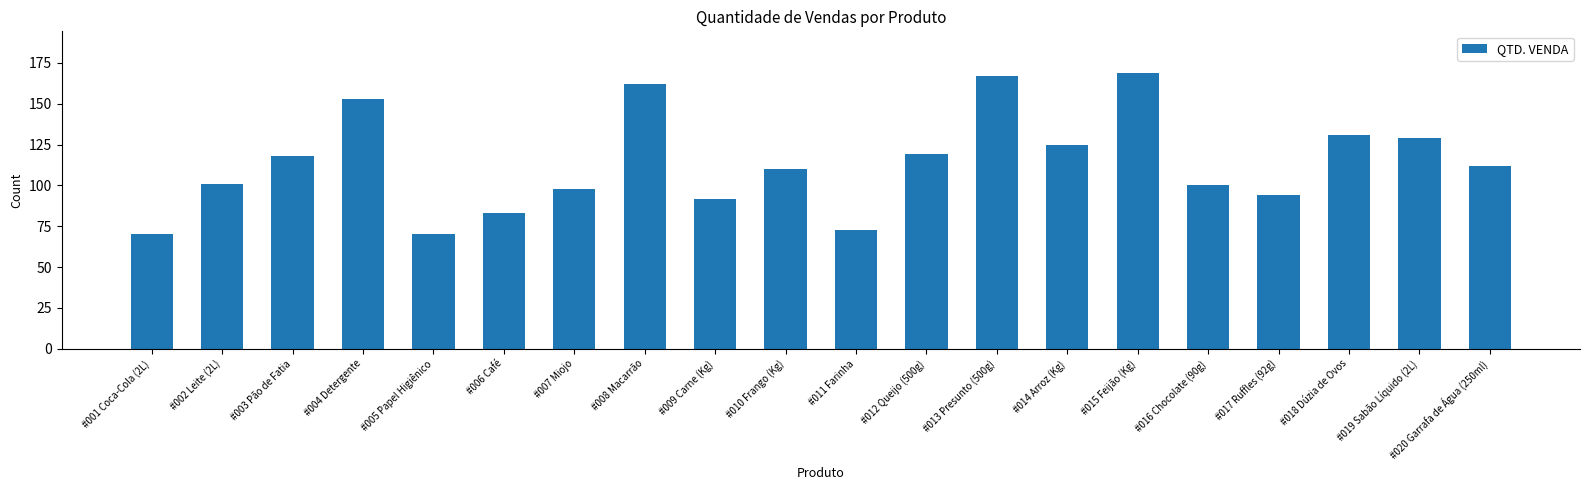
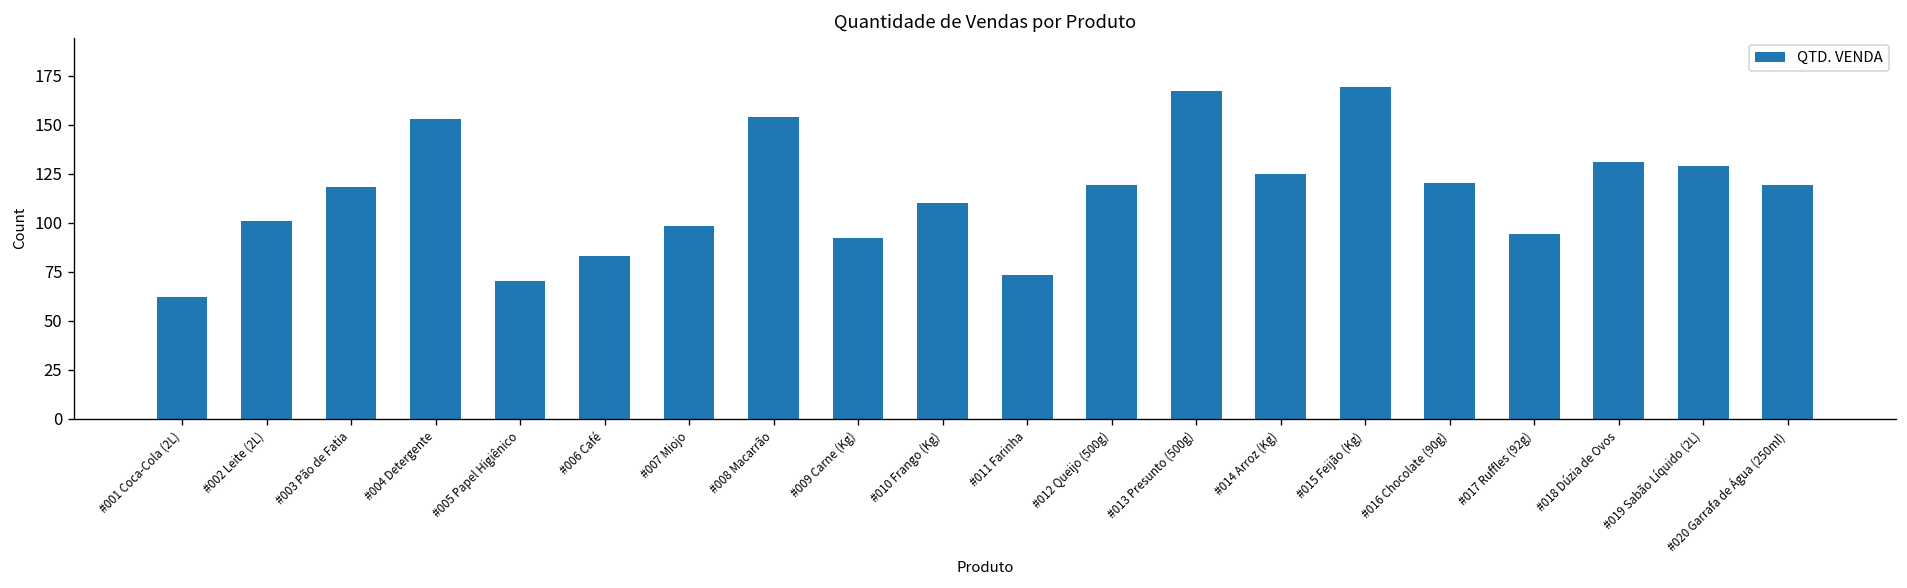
#001 Coca-Cola (2L): 70 -> 62
#008 Macarrão: 162 -> 154
#016 Chocolate (90g): 100 -> 120
#020 Garrafa de Água (250ml): 112 -> 119
